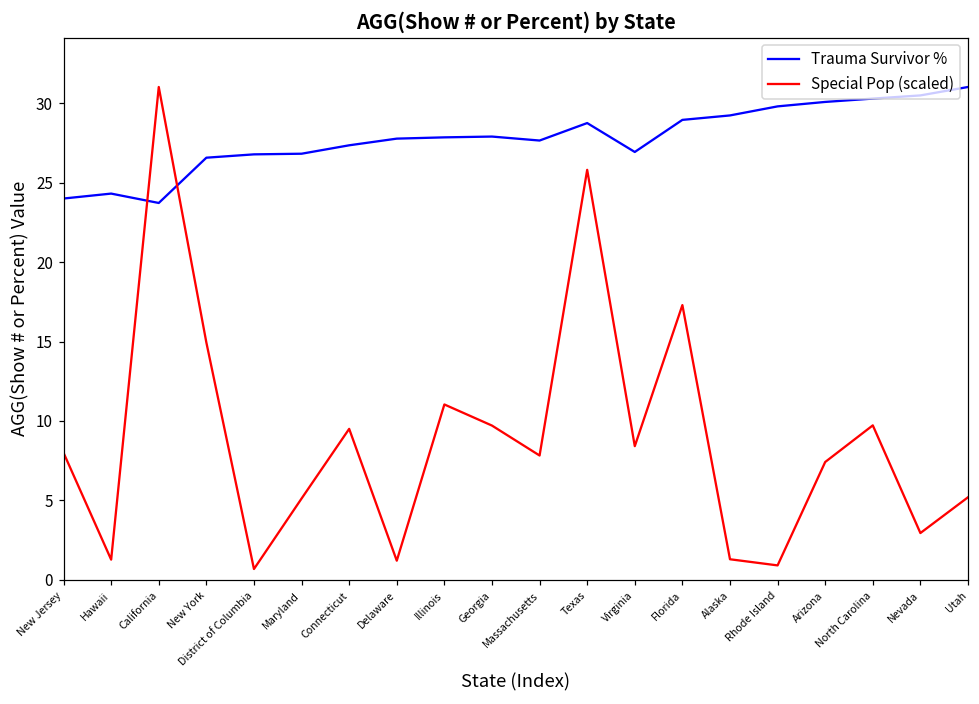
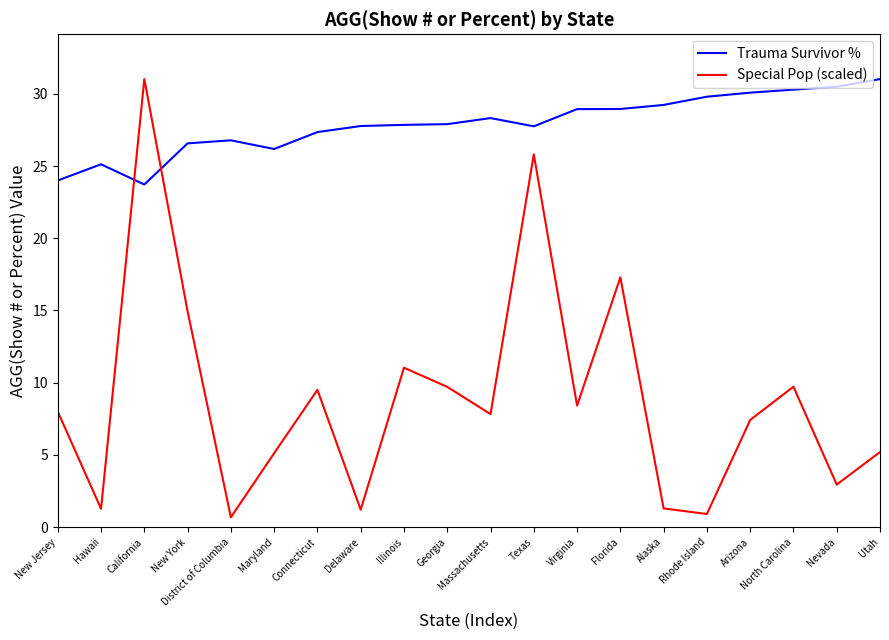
Trauma Survivor %, Hawaii: 24.3 -> 25.1
Trauma Survivor %, Maryland: 26.8 -> 26.2
Trauma Survivor %, Massachusetts: 27.7 -> 28.3
Trauma Survivor %, Texas: 28.8 -> 27.8
Trauma Survivor %, Virginia: 26.9 -> 28.9
